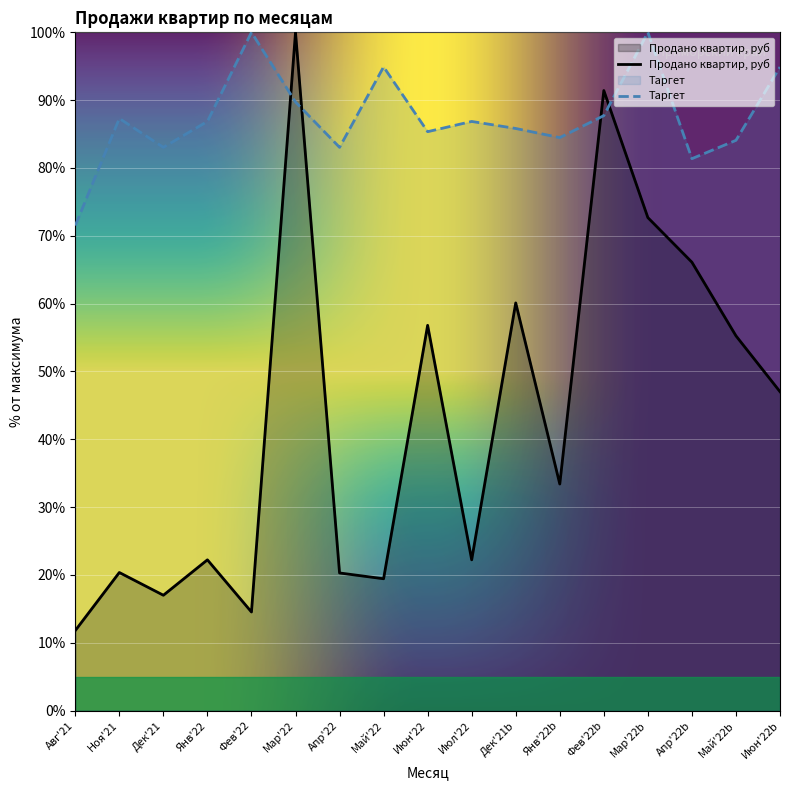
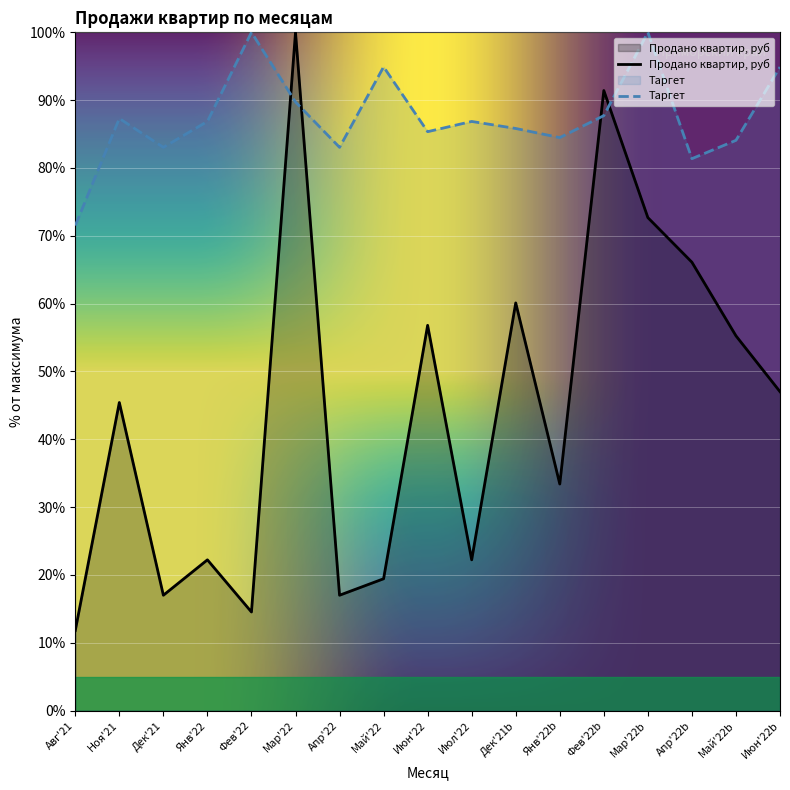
Продано квартир, руб, Ноя'21: 20% -> 45%
Продано квартир, руб, Апр'22: 20% -> 17%
